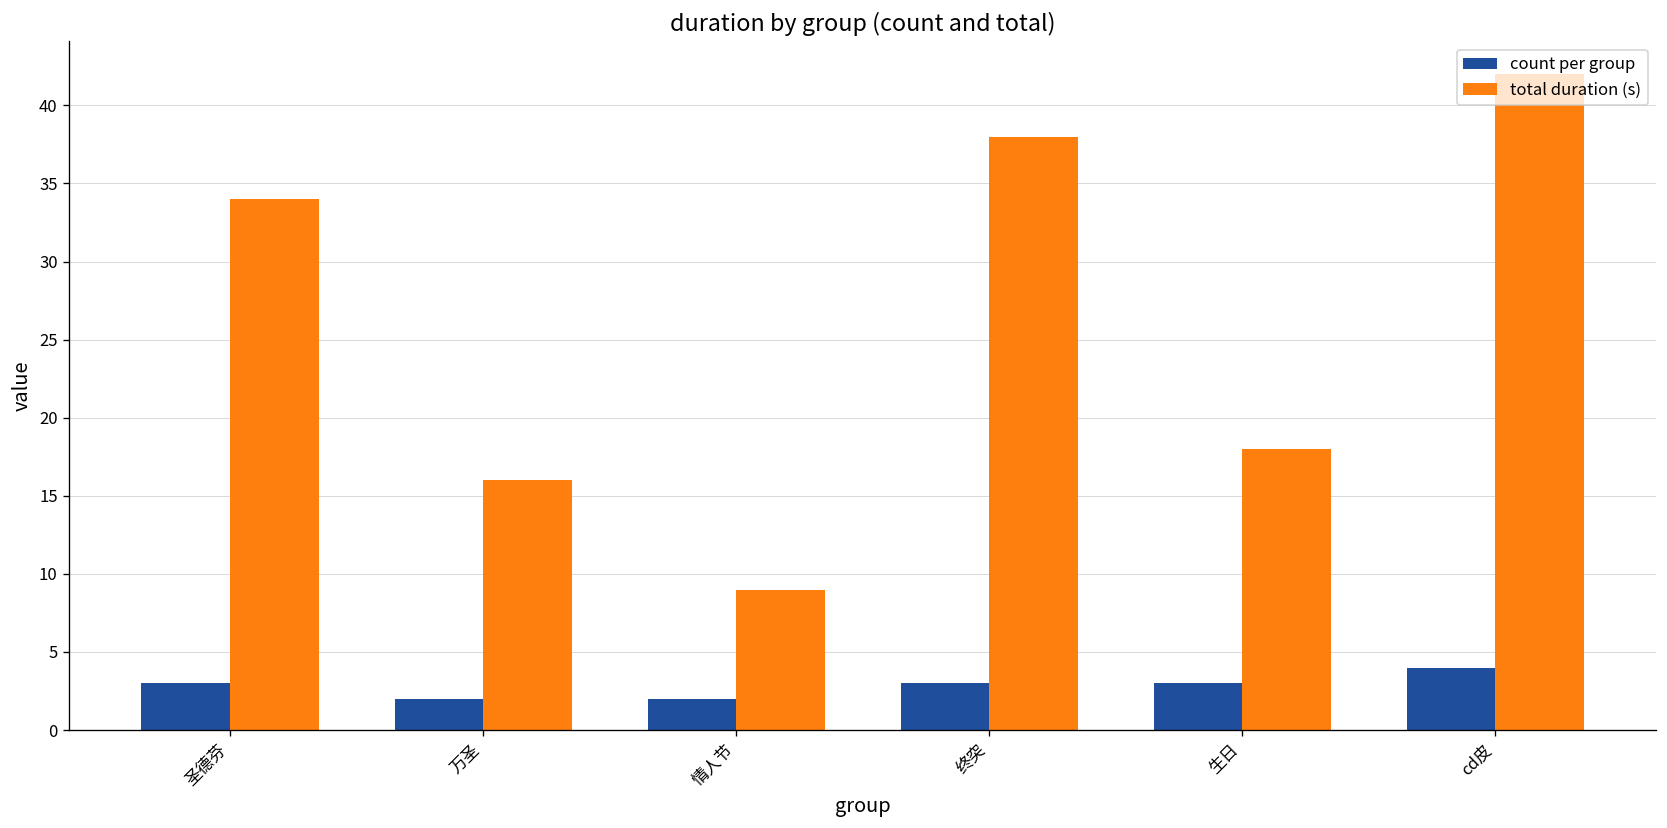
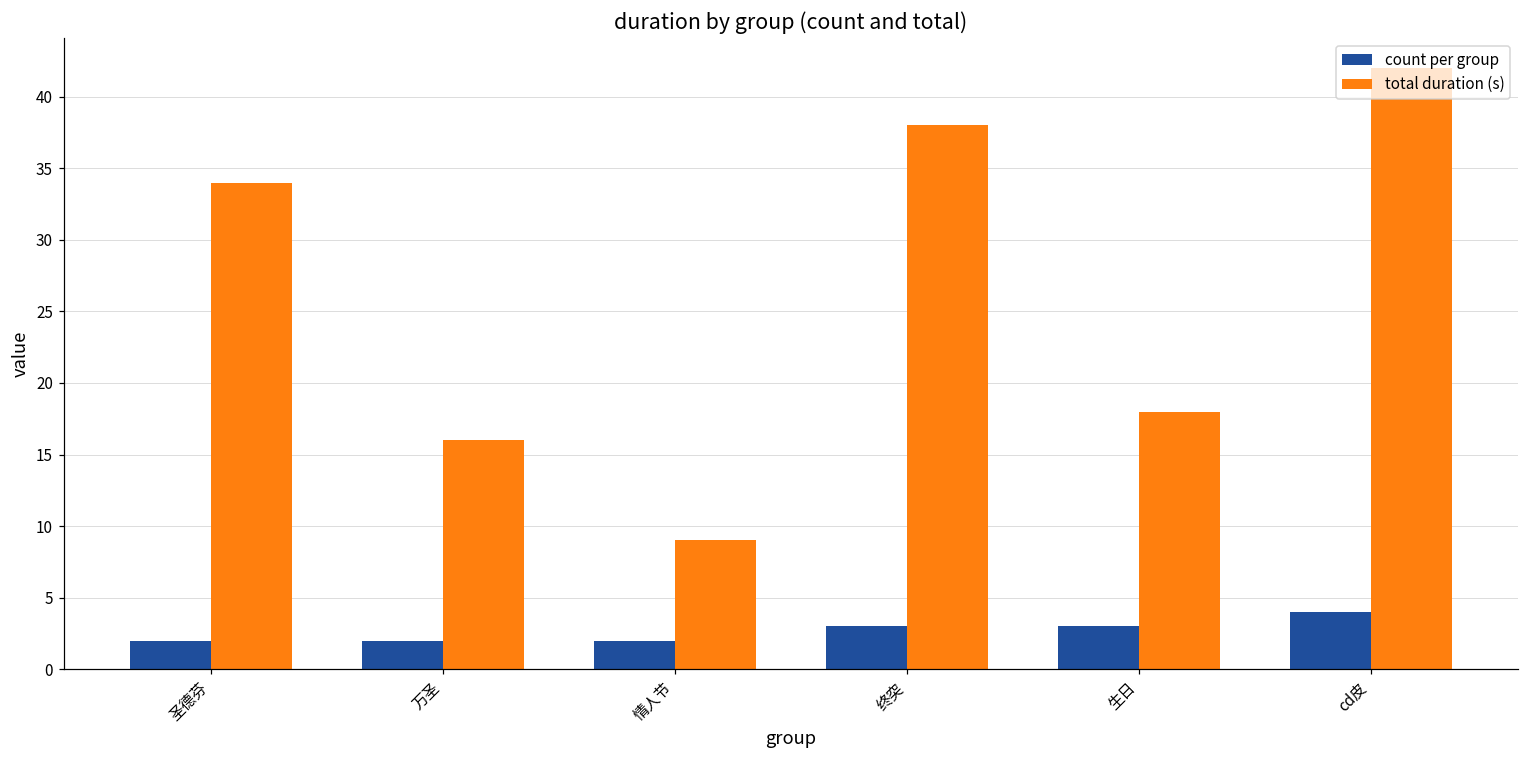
count per group, 圣德芬: 3 -> 2
